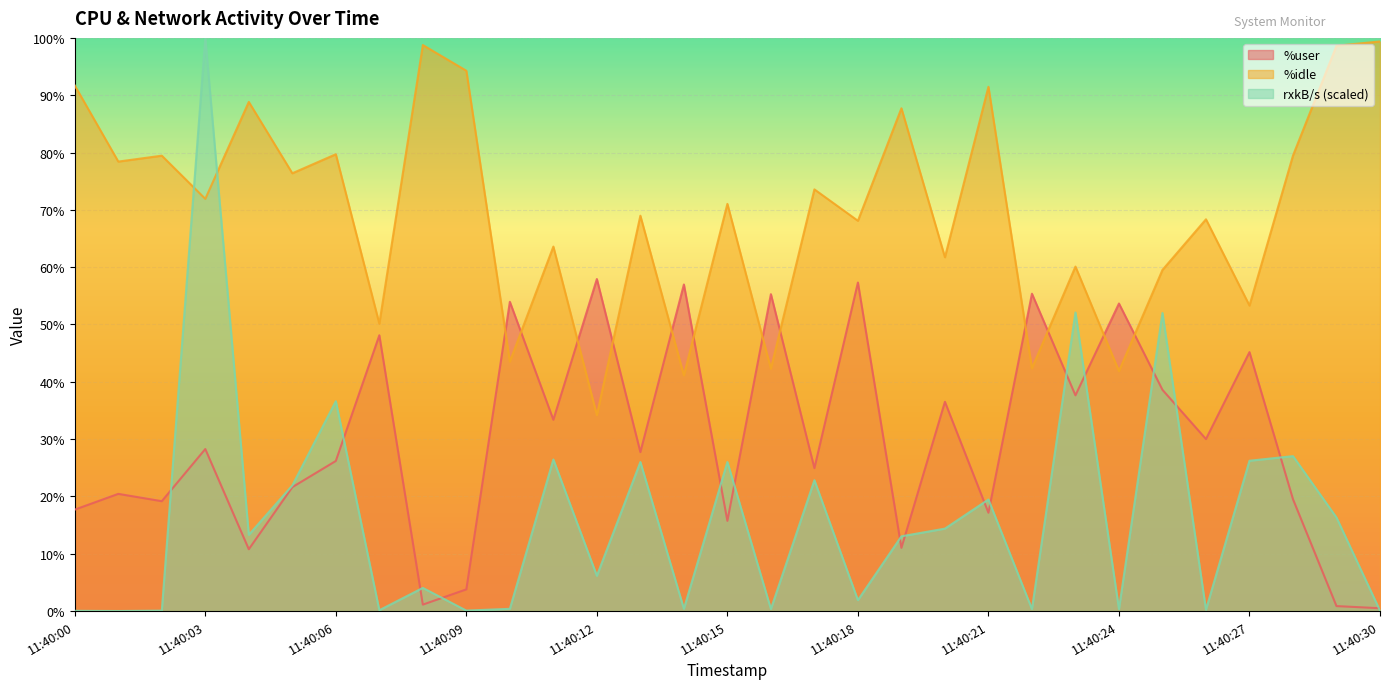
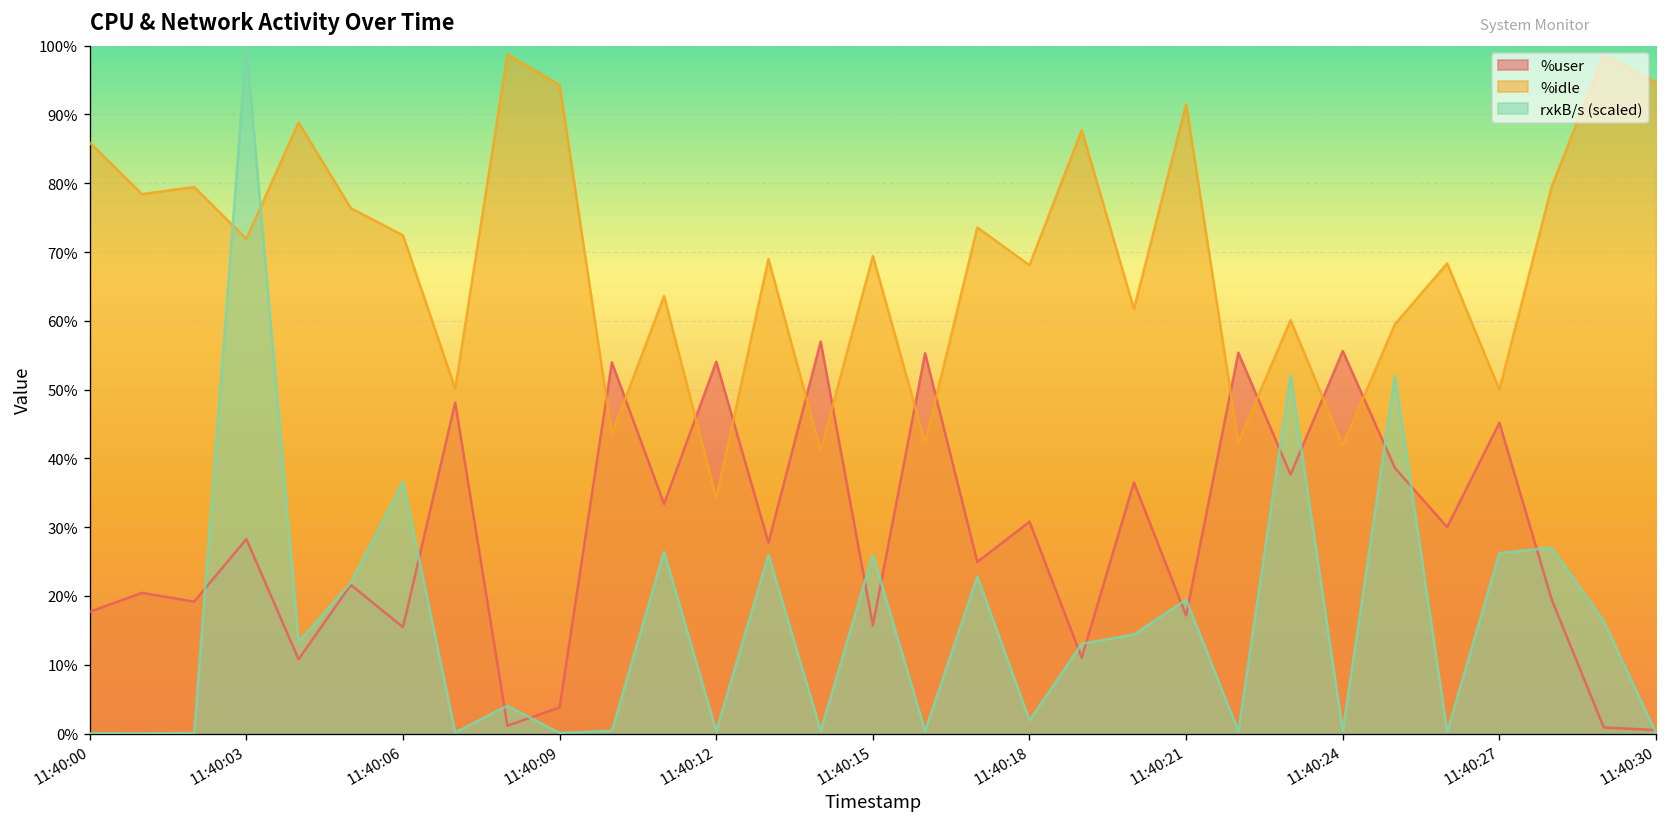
%idle, 11:40:00: 92% -> 86%
%user, 11:40:06: 26% -> 15%
%idle, 11:40:06: 80% -> 72%
%user, 11:40:12: 58% -> 54%
rxkB/s (scaled), 11:40:12: 6% -> 0%
%idle, 11:40:15: 71% -> 69%
%user, 11:40:18: 57% -> 31%
%user, 11:40:24: 54% -> 56%
%idle, 11:40:27: 53% -> 50%
%idle, 11:40:30: 99% -> 95%
